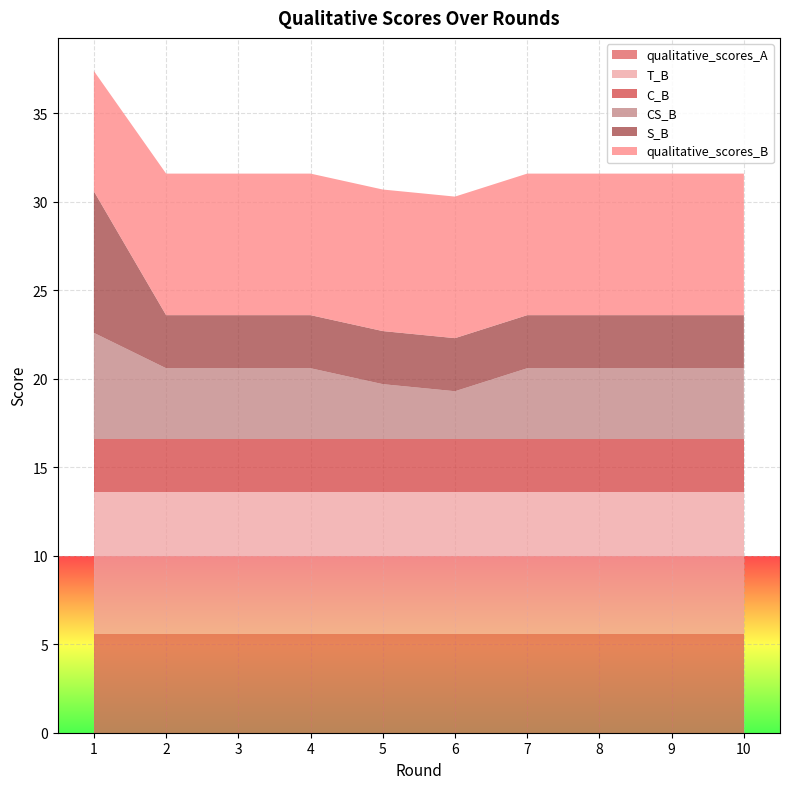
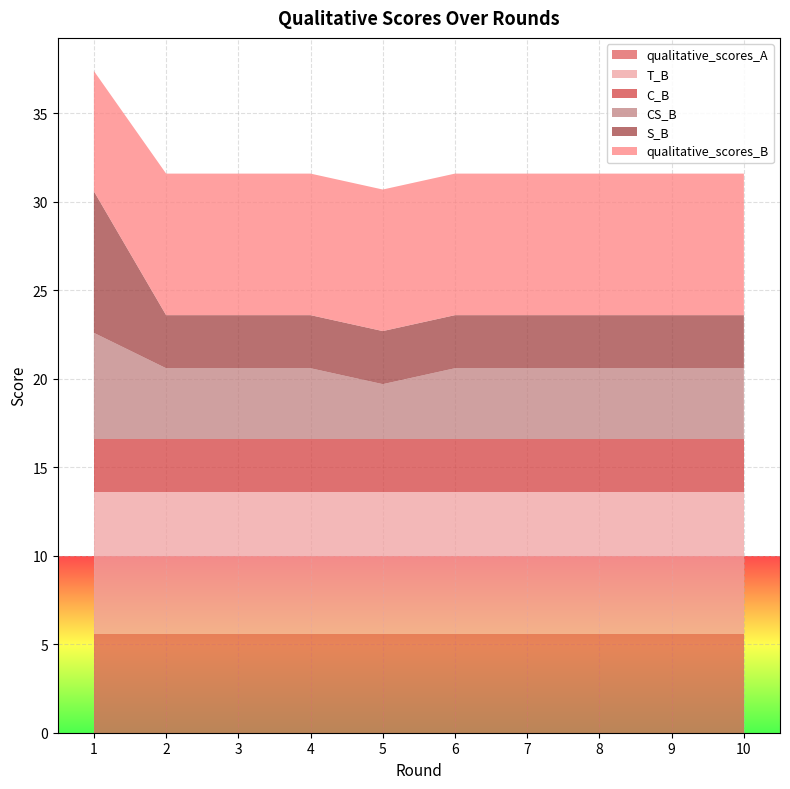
CS_B, 6: 2.7 -> 4.0
